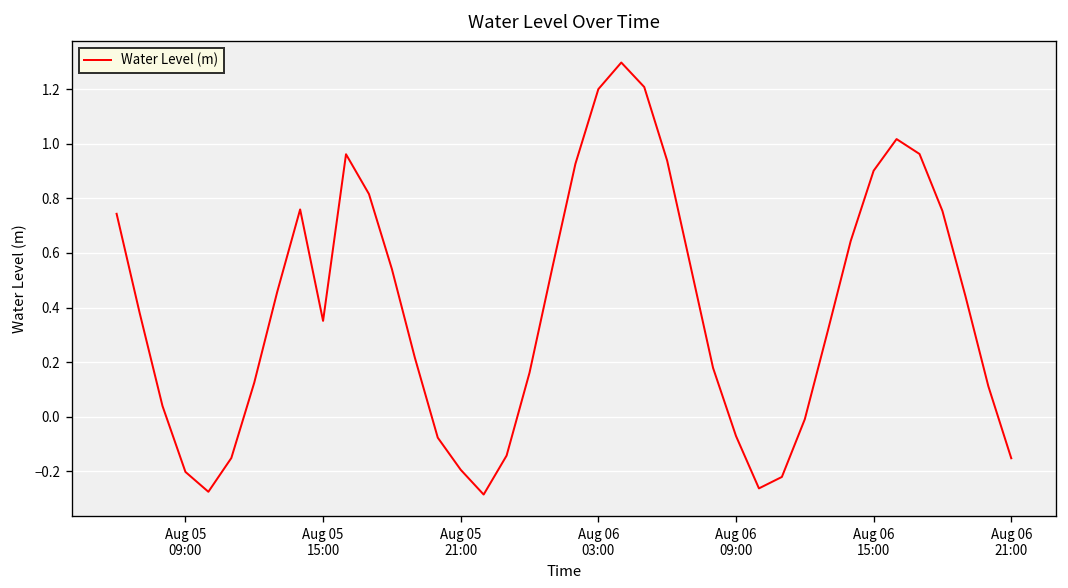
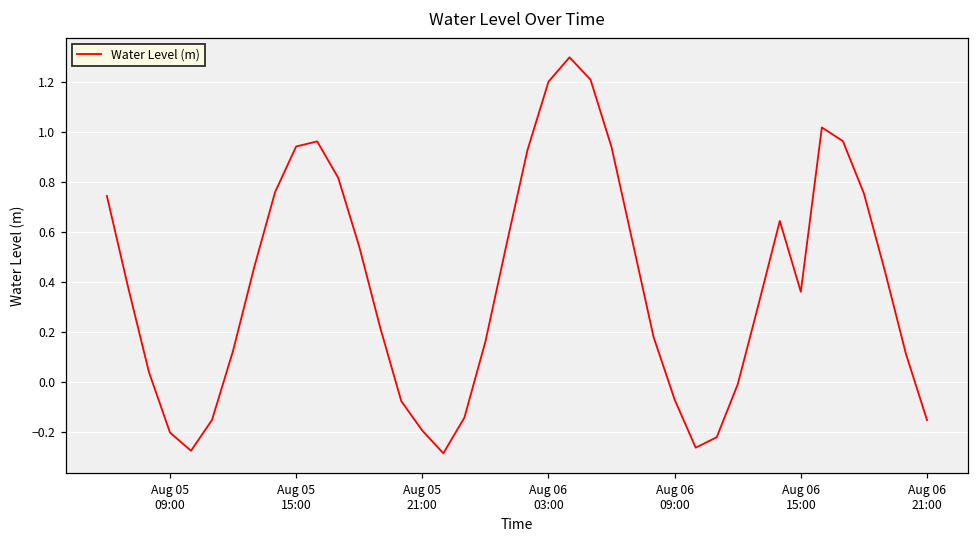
Aug 05 15:00: 0.35 -> 0.94
Aug 06 15:00: 0.90 -> 0.36
